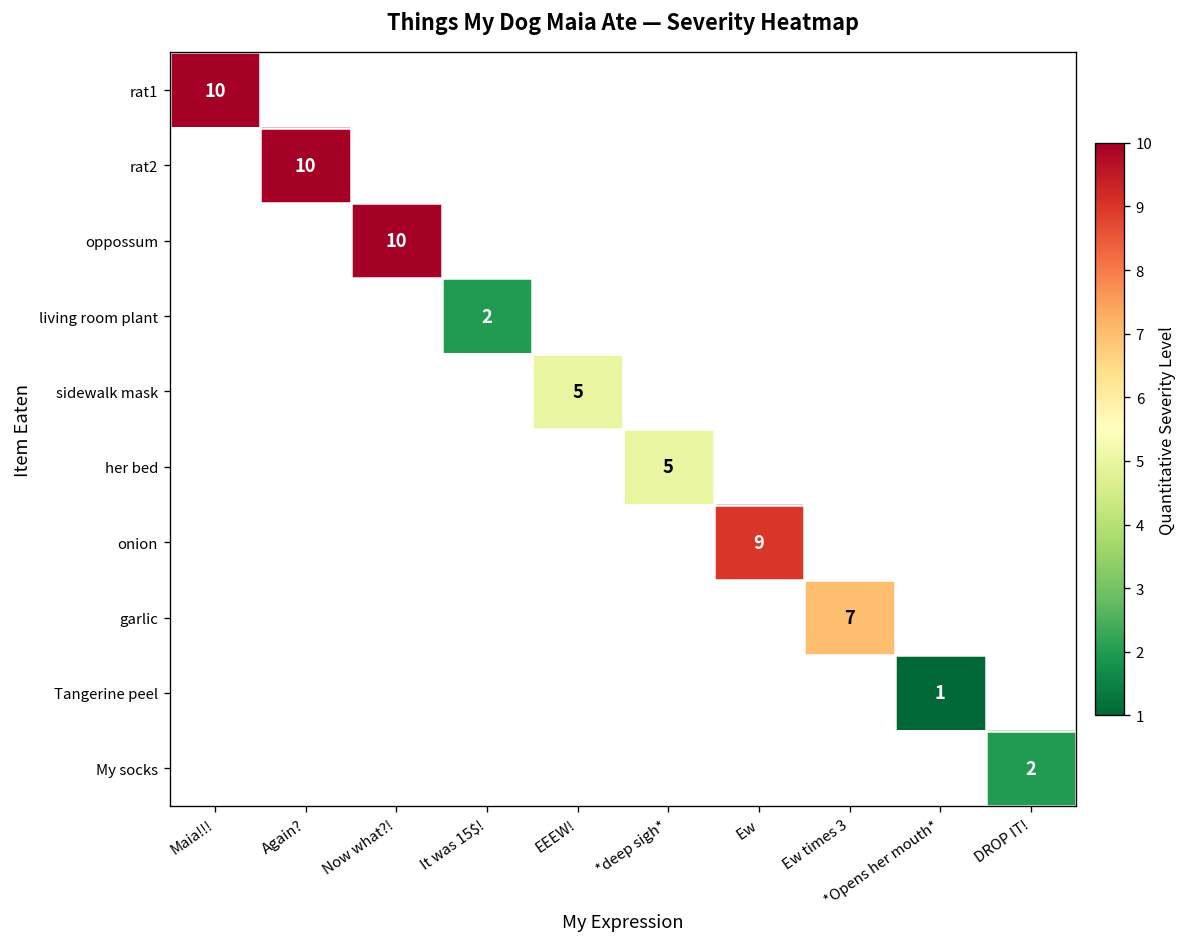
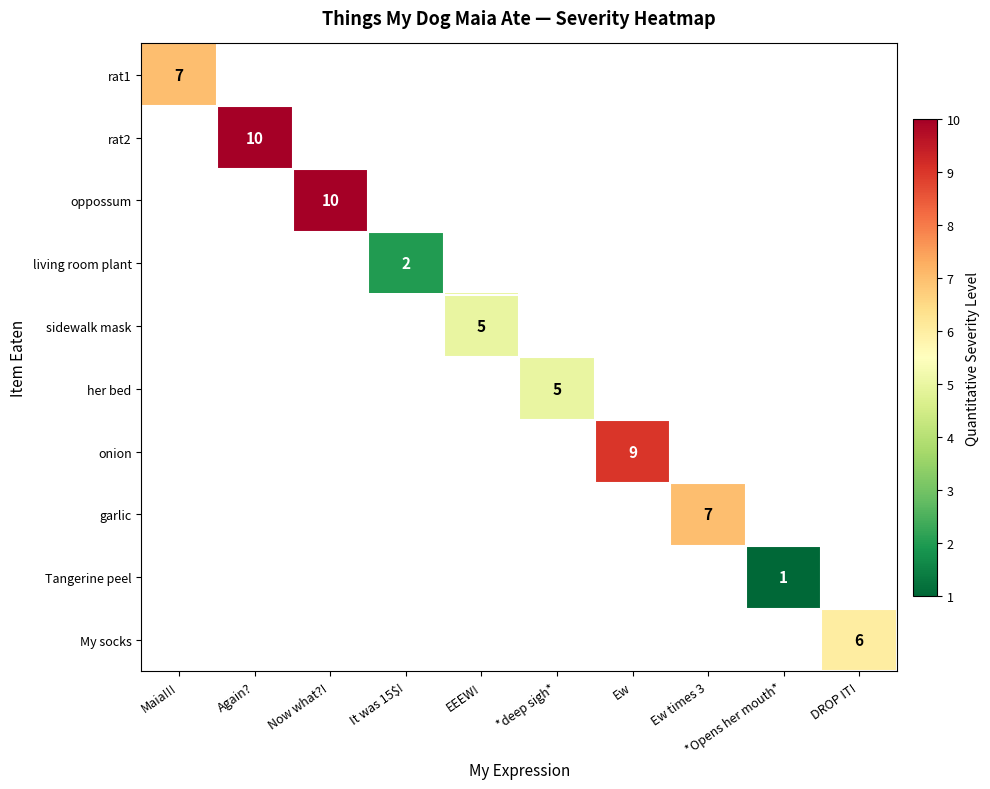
rat1, Maia!!!: 10 -> 7
My socks, DROP IT!: 2 -> 6
